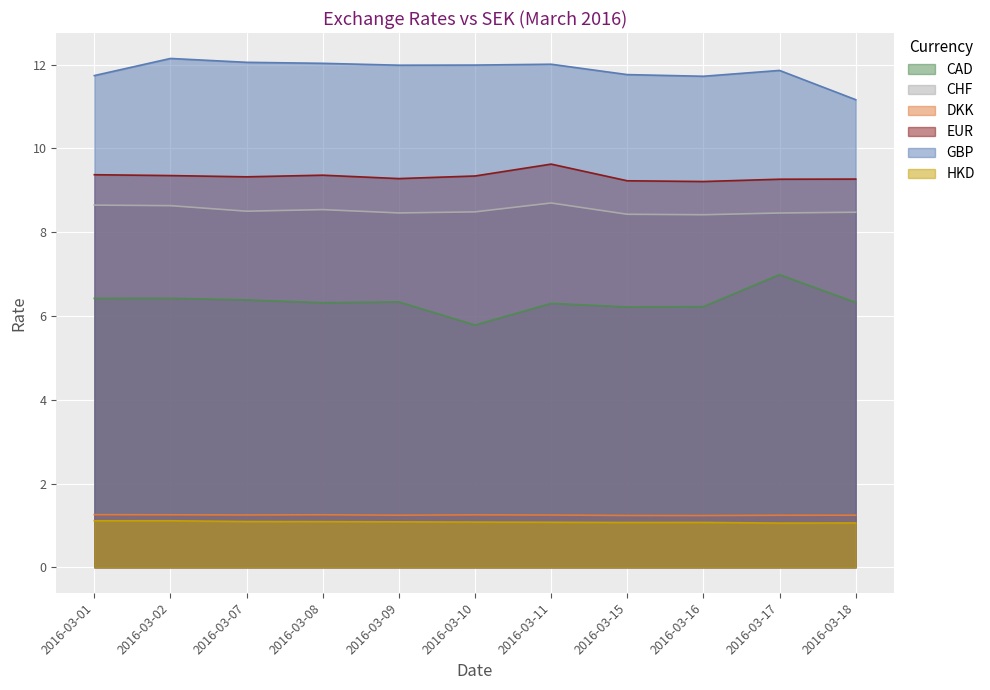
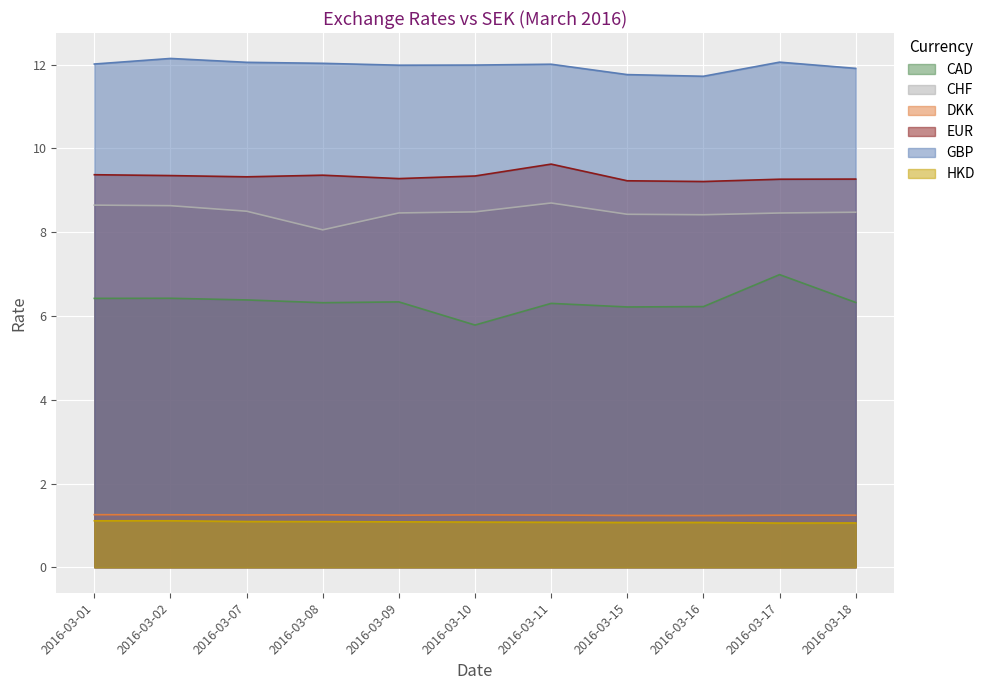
GBP, 2016-03-01: 11.7 -> 12.0
CHF, 2016-03-08: 8.5 -> 8.1
GBP, 2016-03-17: 11.9 -> 12.1
GBP, 2016-03-18: 11.2 -> 11.9
